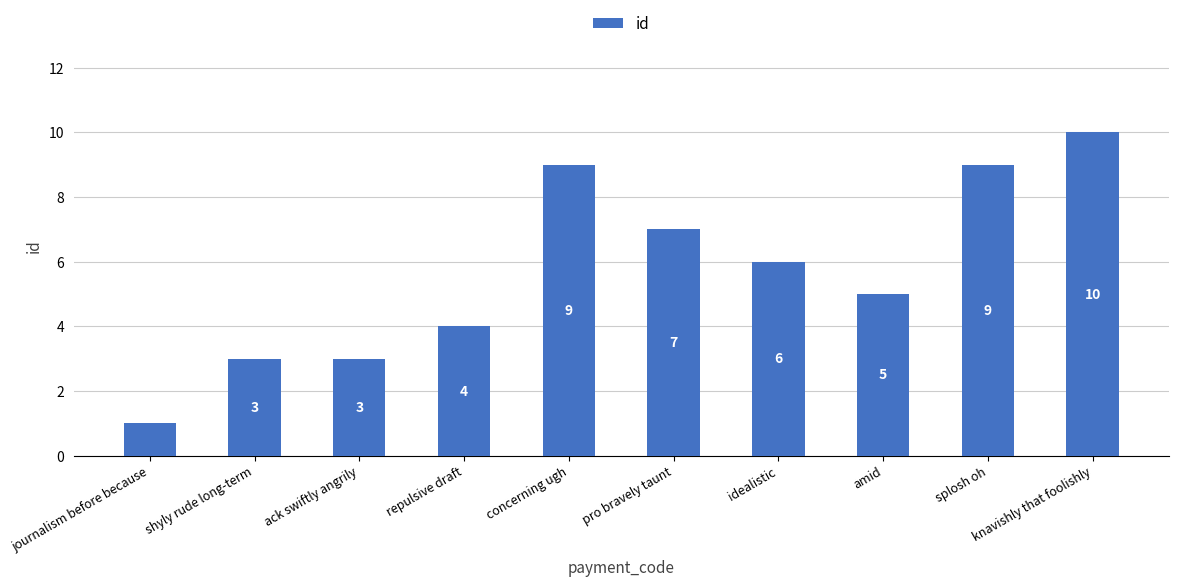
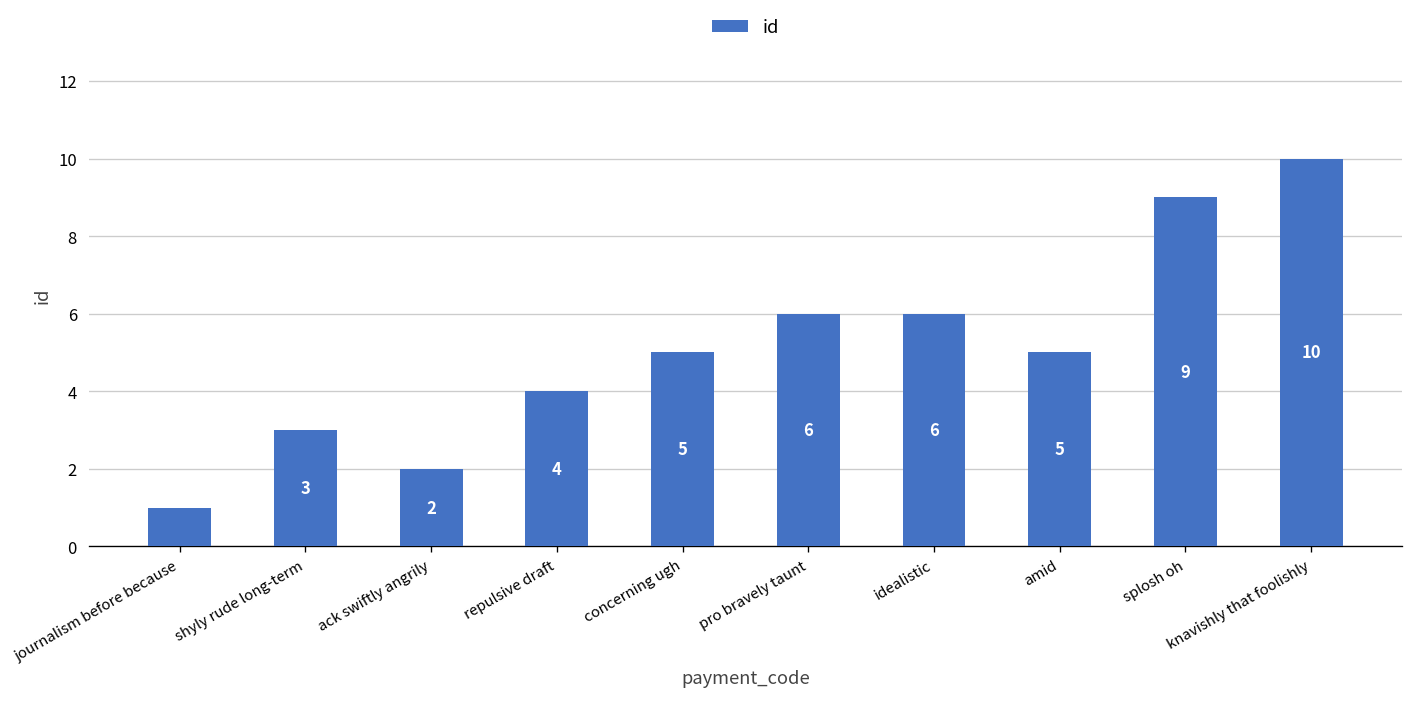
ack swiftly angrily: 3 -> 2
concerning ugh: 9 -> 5
pro bravely taunt: 7 -> 6
